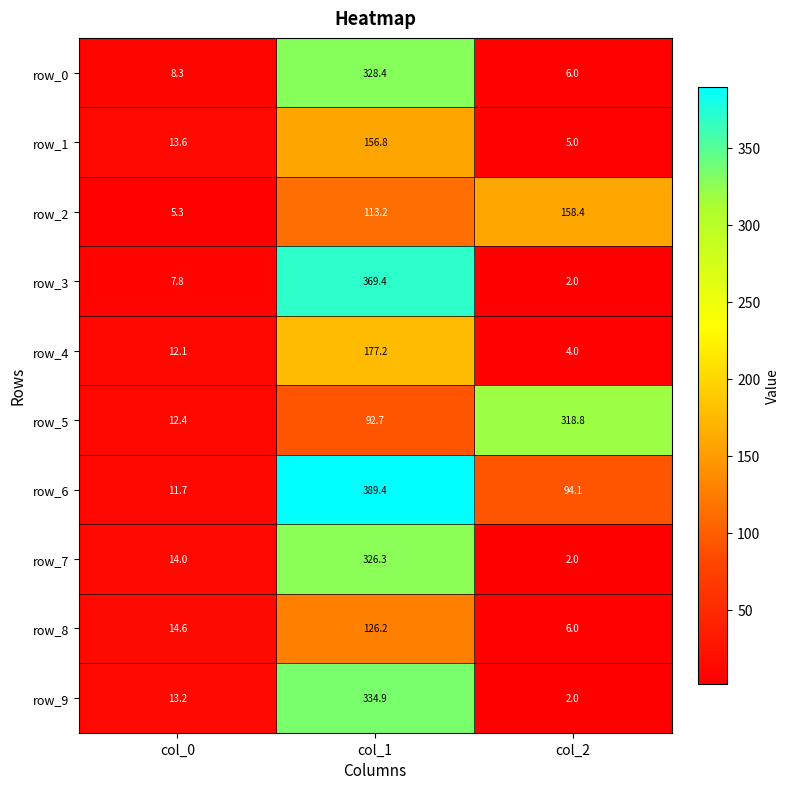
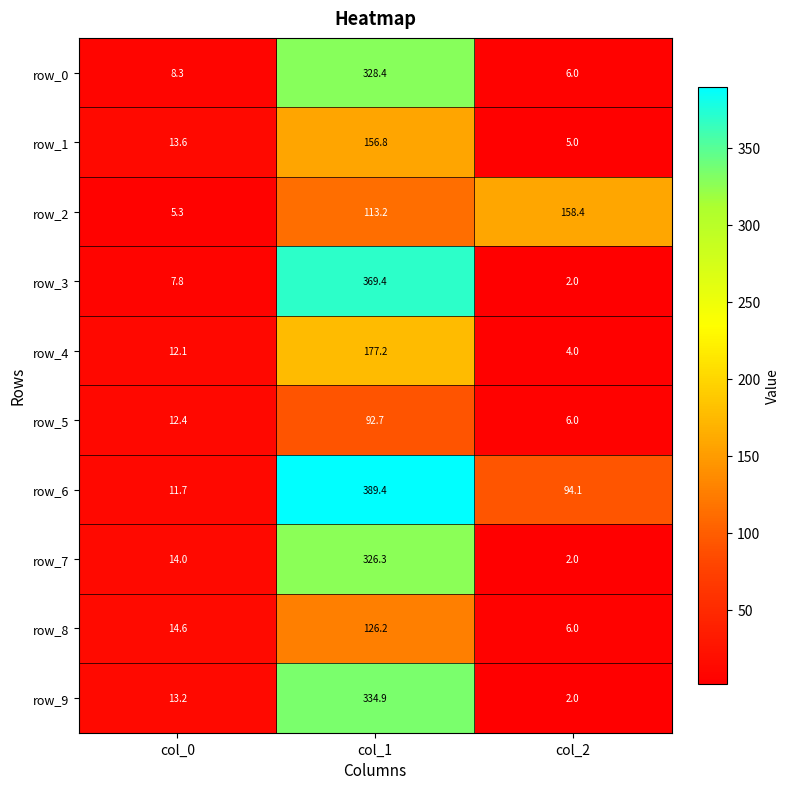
row_5, col_2: 318.8 -> 6.0
